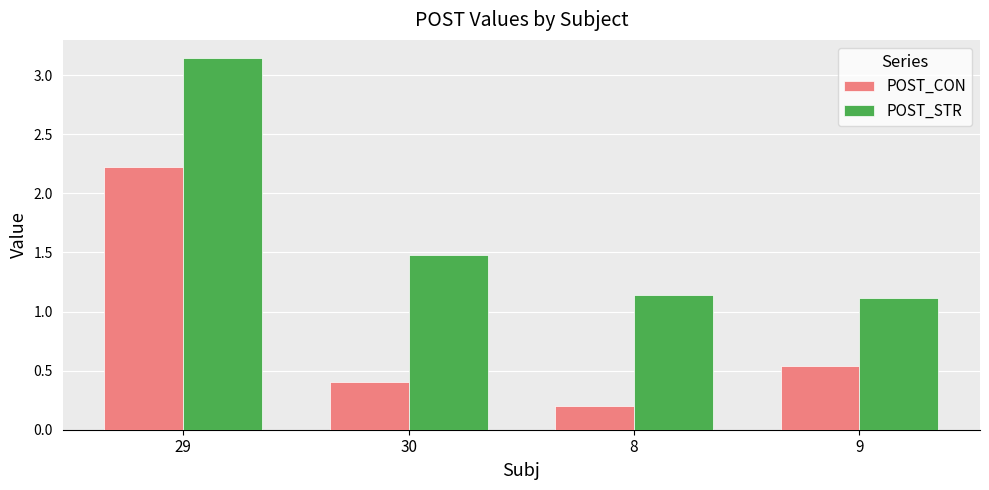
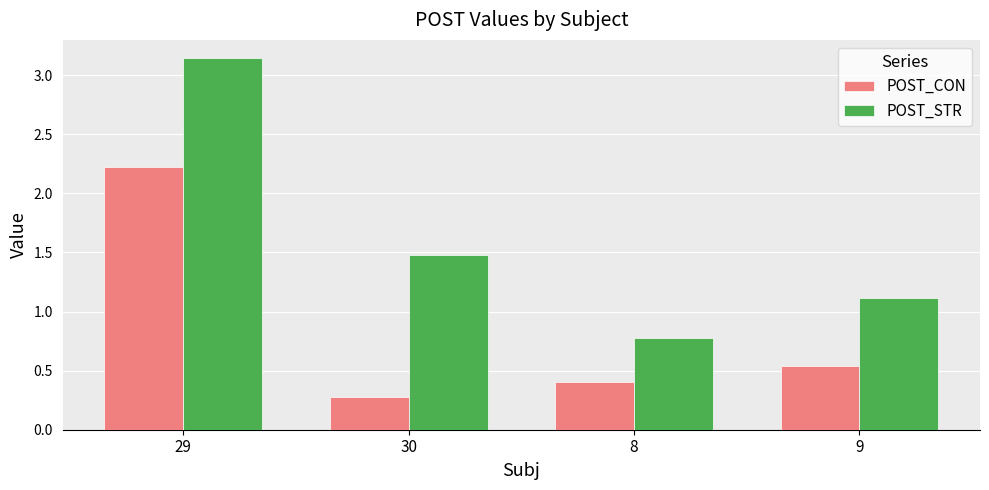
POST_CON, 30: 0.40 -> 0.28
POST_CON, 8: 0.20 -> 0.40
POST_STR, 8: 1.14 -> 0.77
